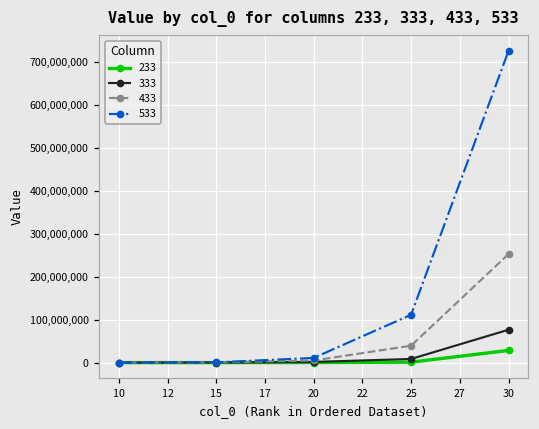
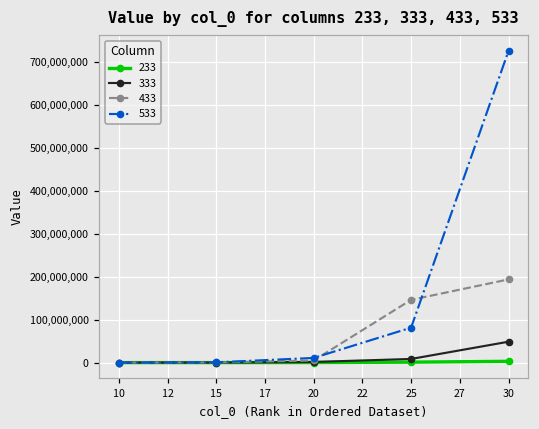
433, 25: 40,000,000 -> 150,000,000
533, 25: 110,000,000 -> 80,000,000
233, 30: 30,000,000 -> 0
333, 30: 80,000,000 -> 50,000,000
433, 30: 250,000,000 -> 190,000,000
